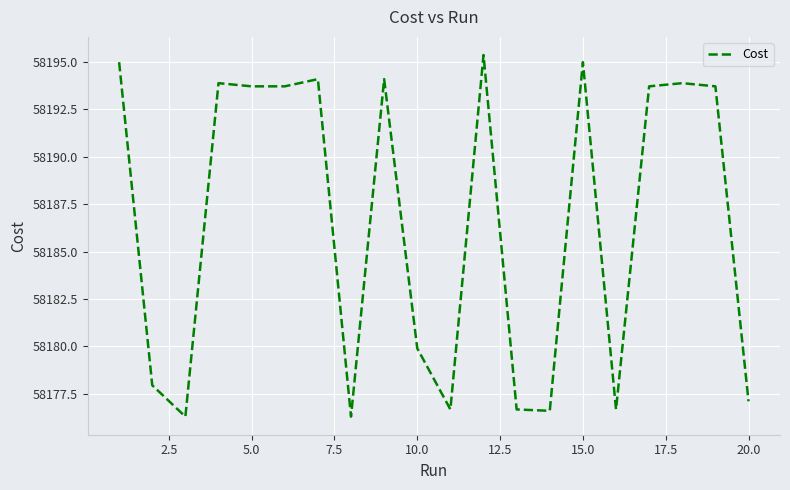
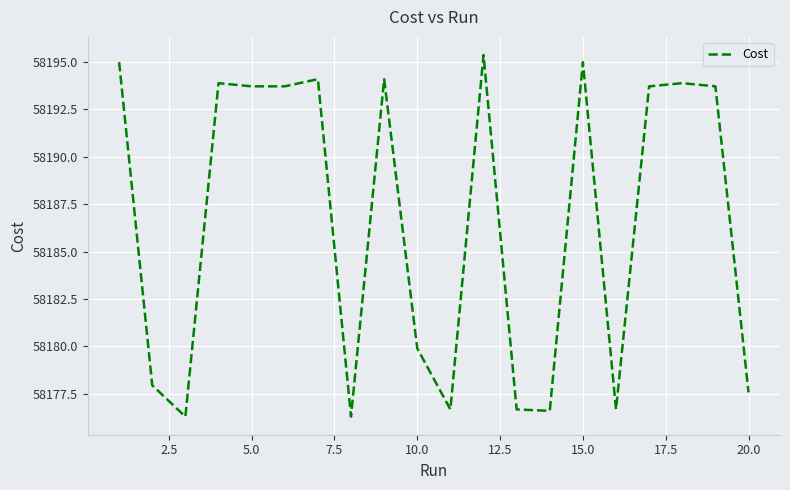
20.0: 58177.1 -> 58177.6
